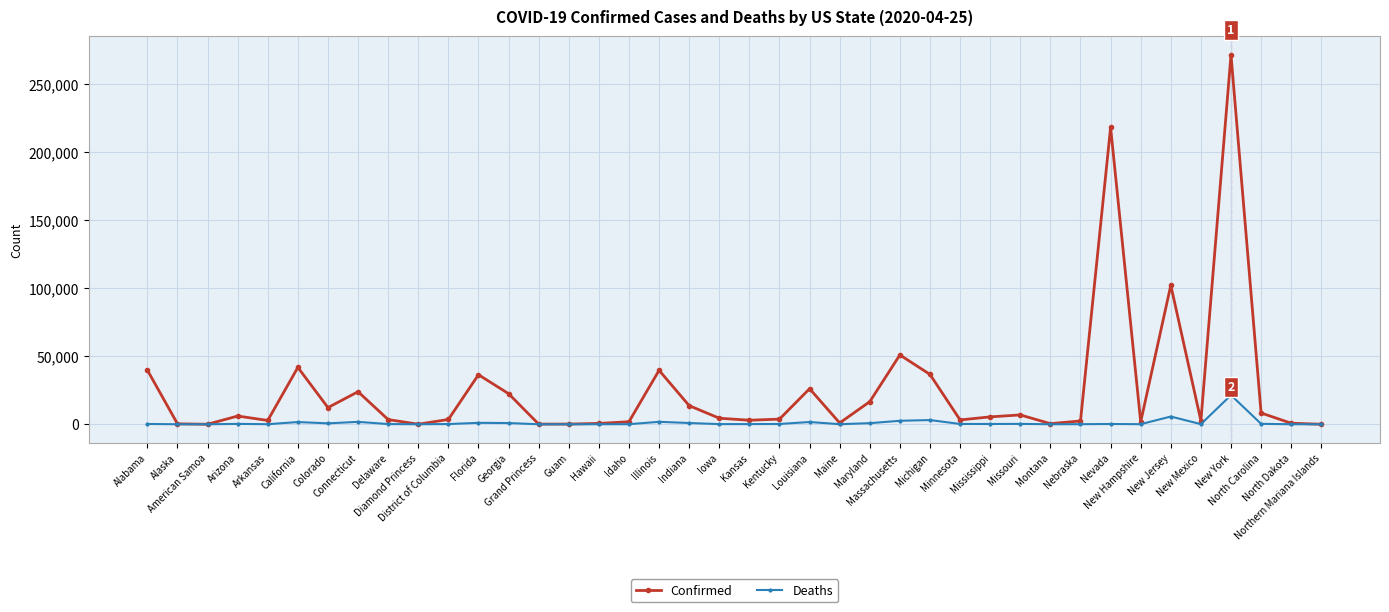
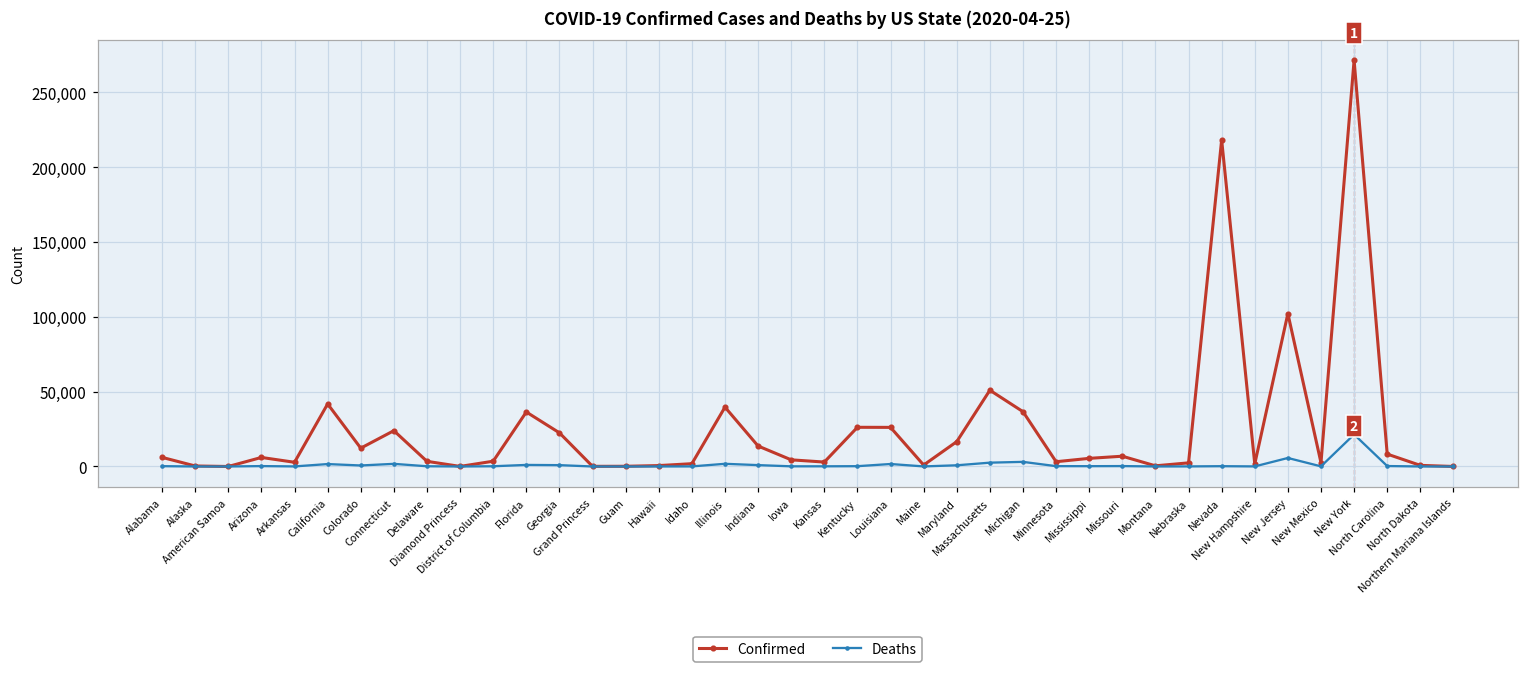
Confirmed, Alabama: 40,000 -> 6,000
Confirmed, Kentucky: 4,000 -> 26,000
